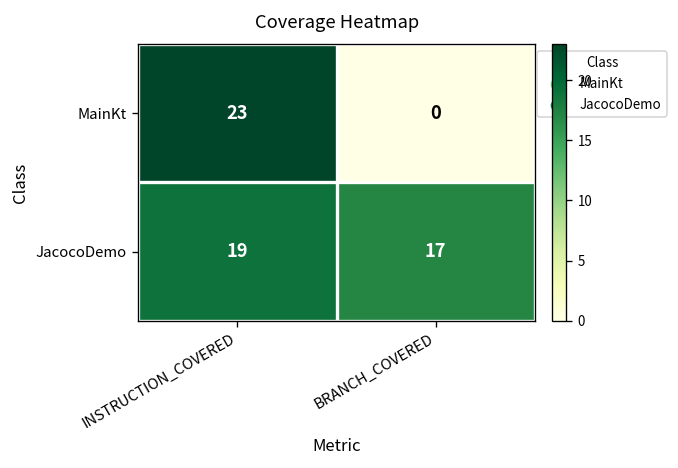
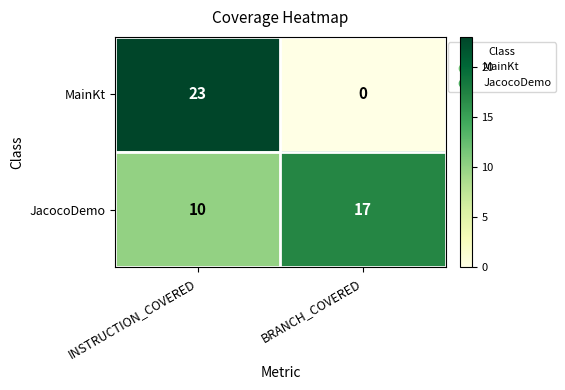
JacocoDemo, INSTRUCTION_COVERED: 19 -> 10
